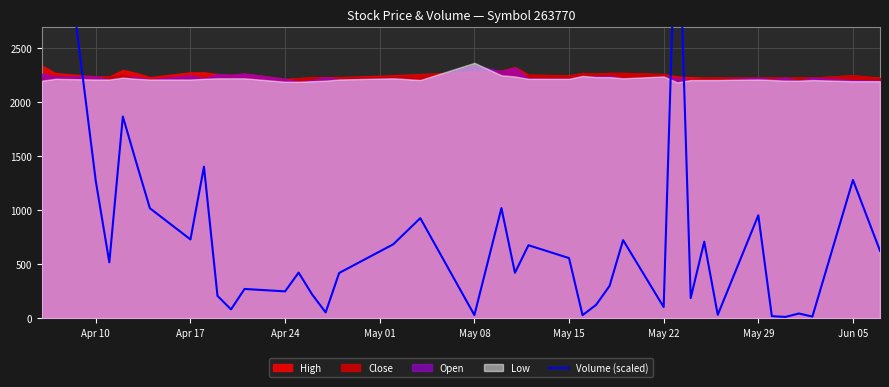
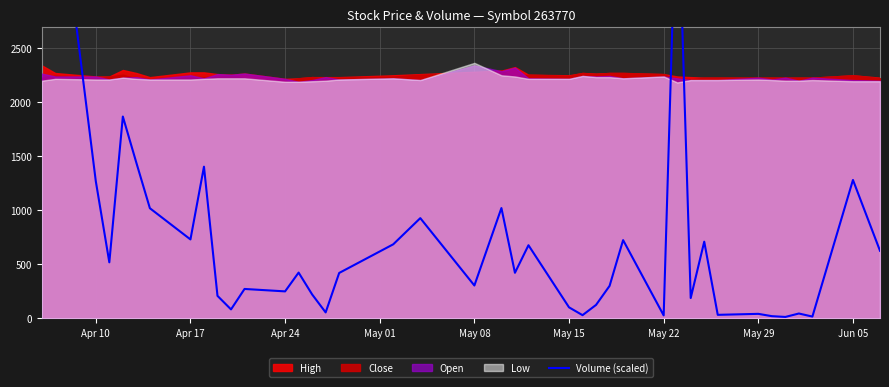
Volume (scaled), May 08: 30 -> 300
Volume (scaled), May 15: 560 -> 100
Volume (scaled), May 22: 110 -> 30
Volume (scaled), May 29: 950 -> 40
